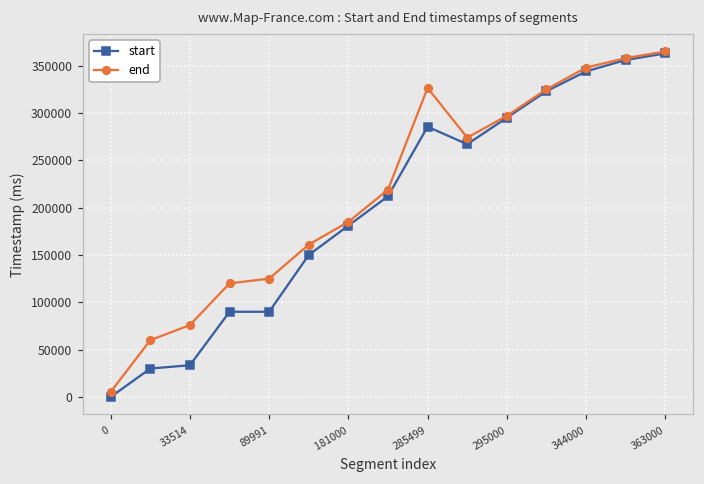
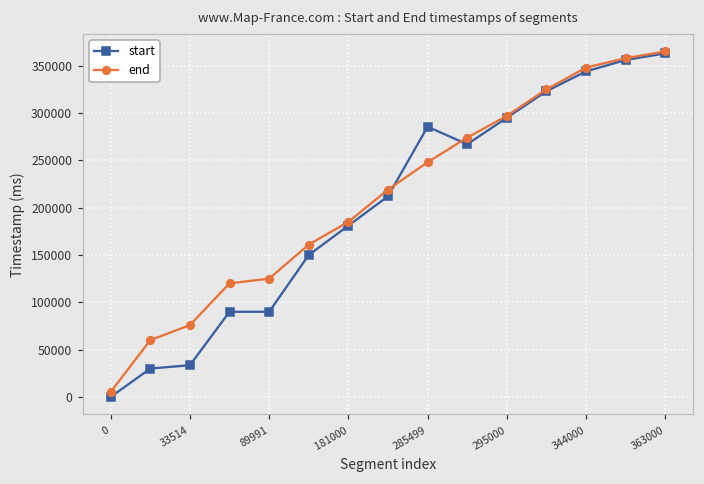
end, 285499: 330000 -> 250000
